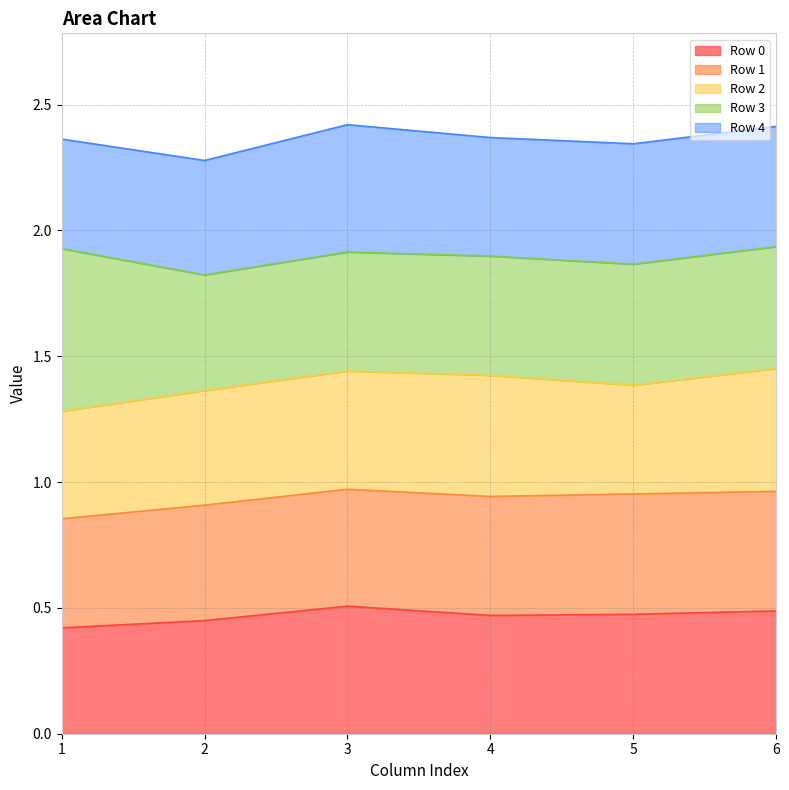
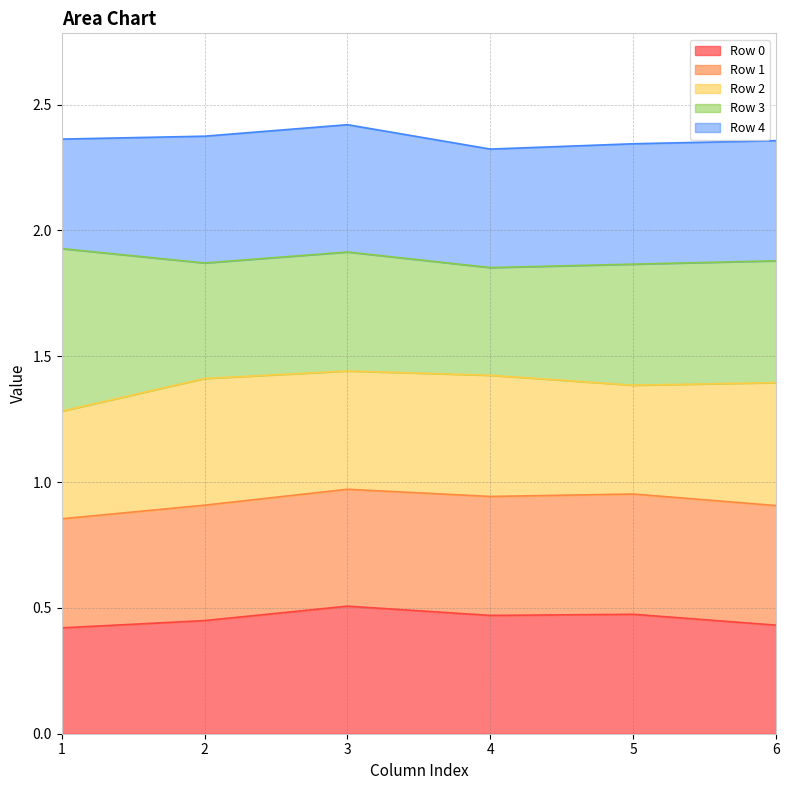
Row 2, 2: 0.46 -> 0.50
Row 4, 2: 0.45 -> 0.50
Row 3, 4: 0.47 -> 0.43
Row 0, 6: 0.49 -> 0.43
